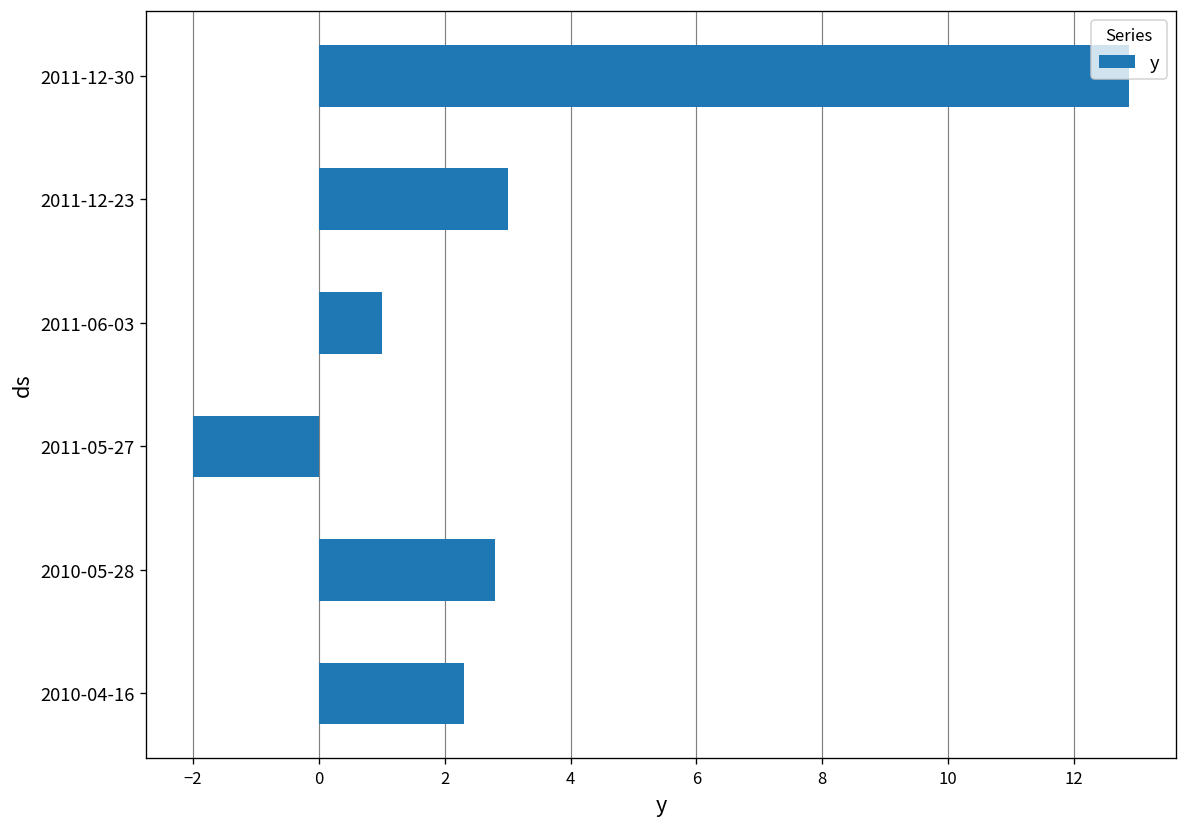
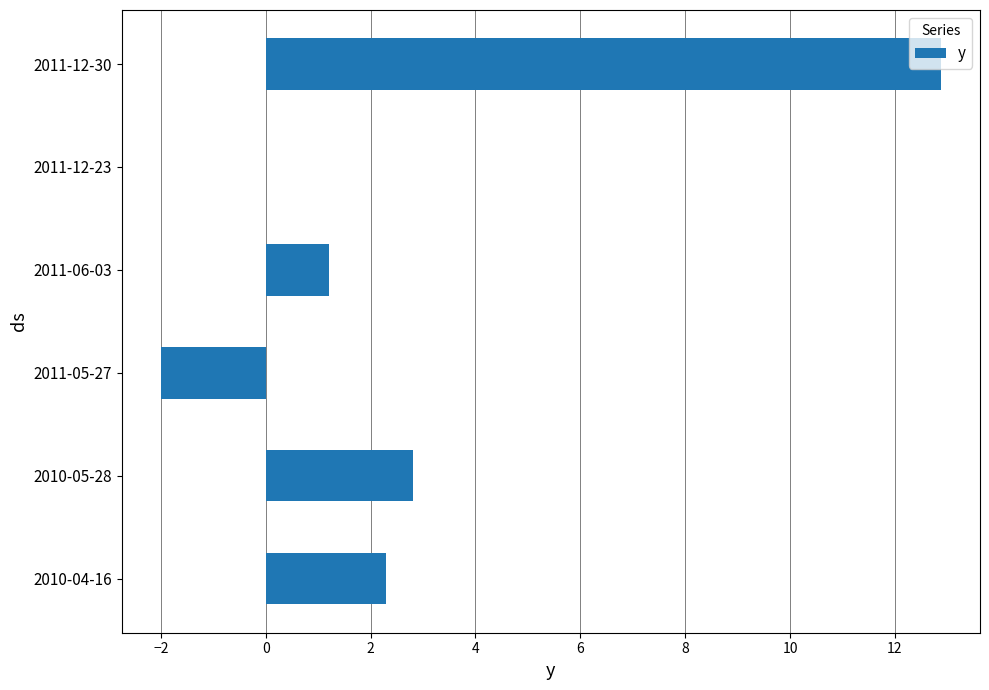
2011-12-23: 3 -> 0
2011-06-03: 1.0 -> 1.2
